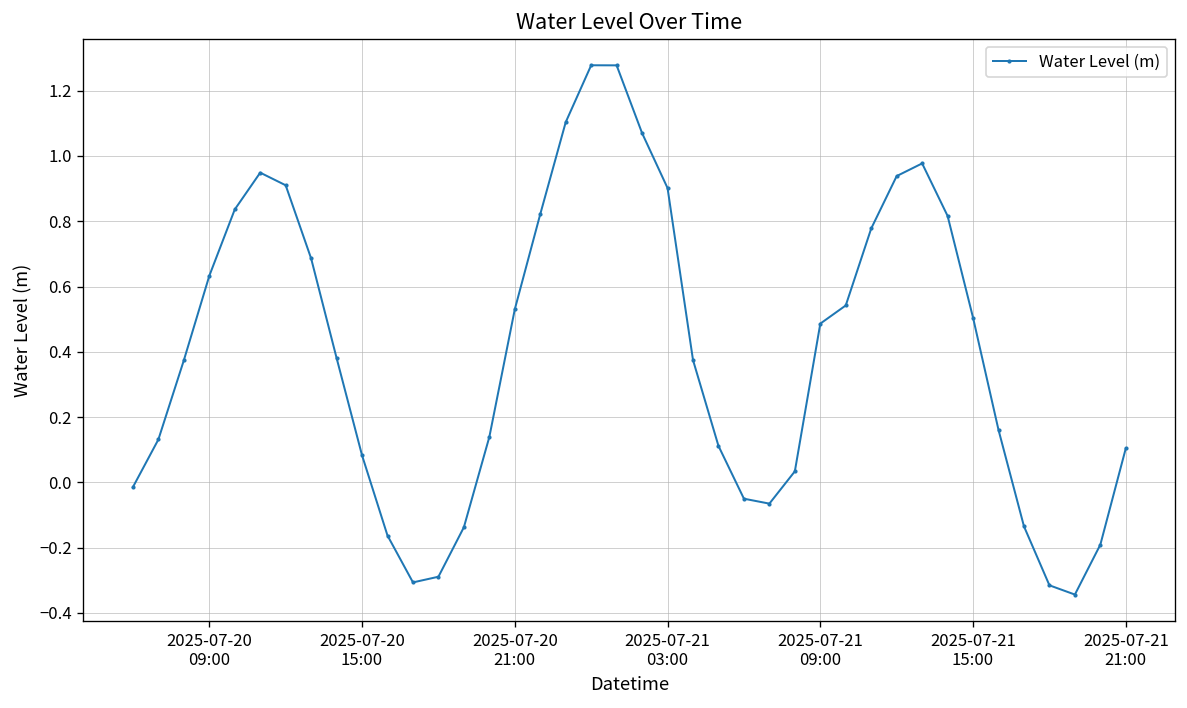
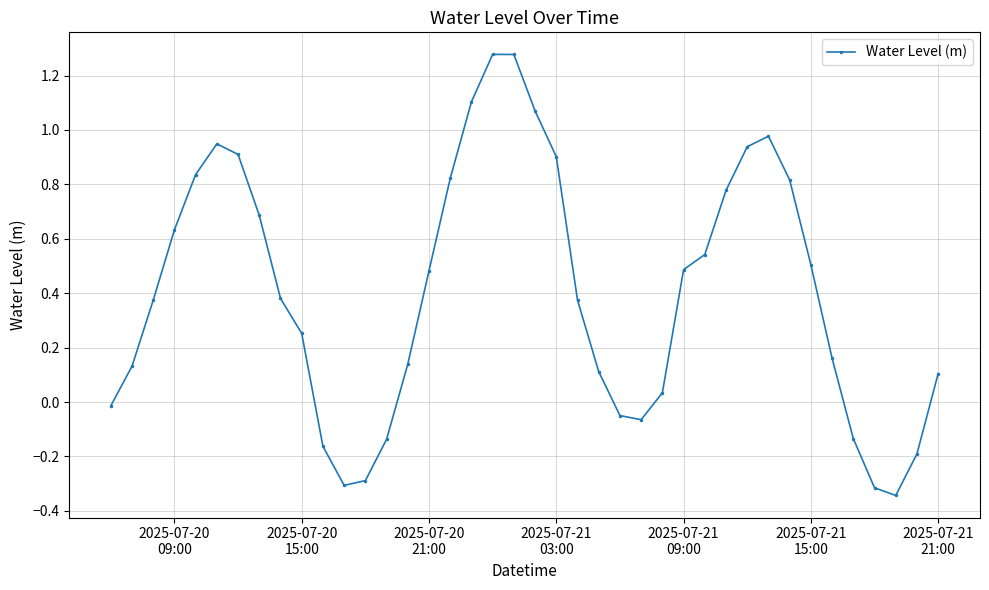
2025-07-20 15:00: 0.08 -> 0.25
2025-07-20 21:00: 0.53 -> 0.48
